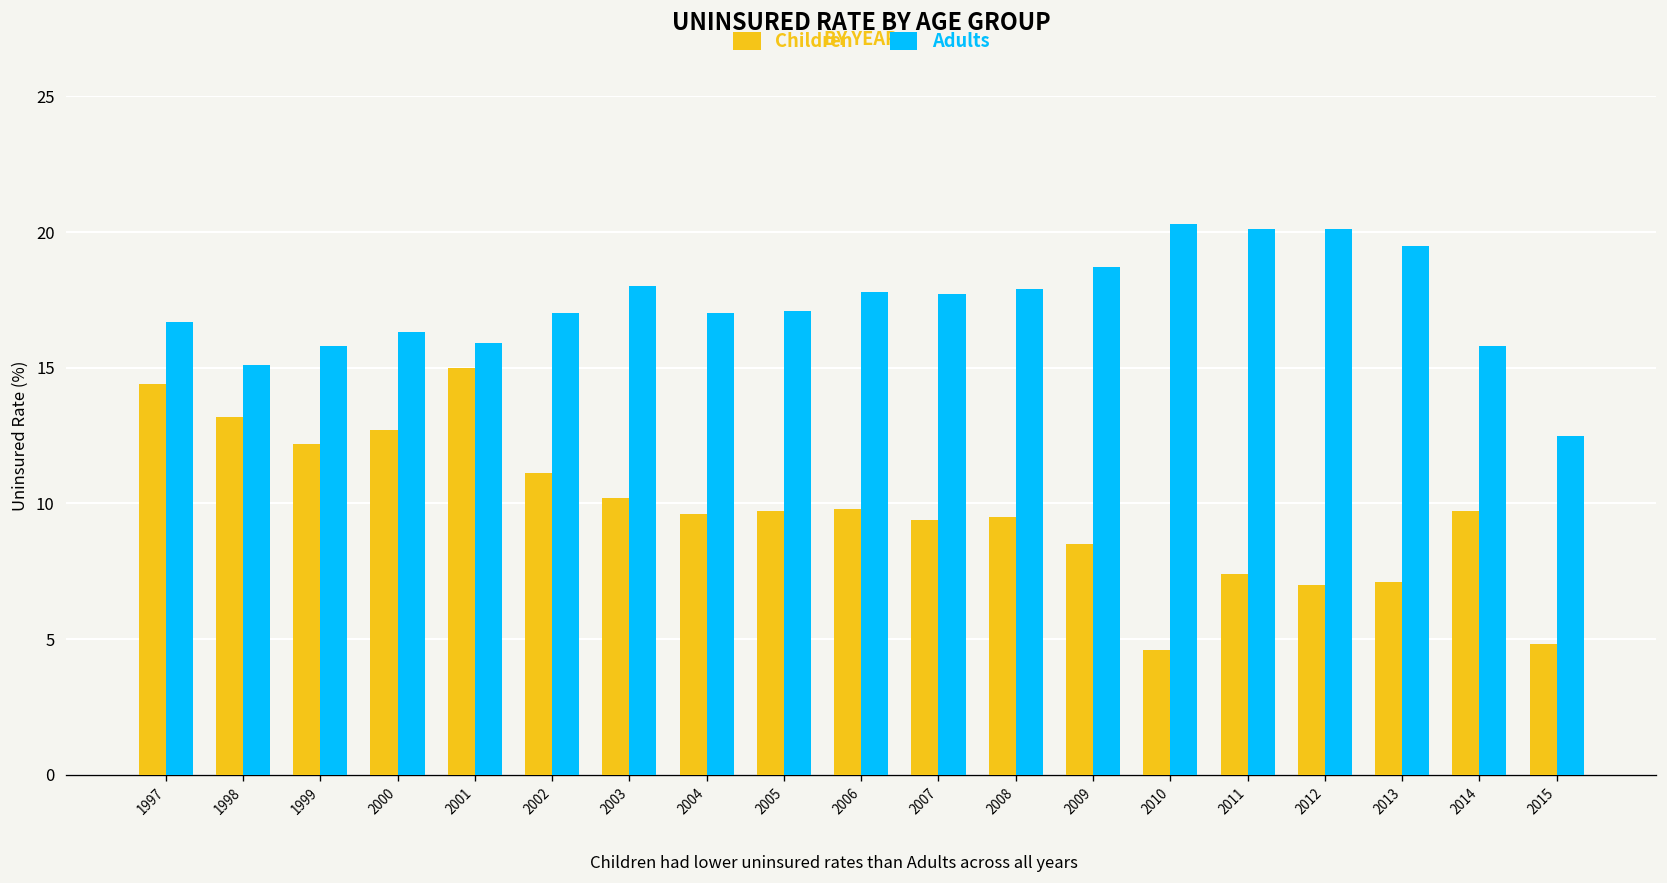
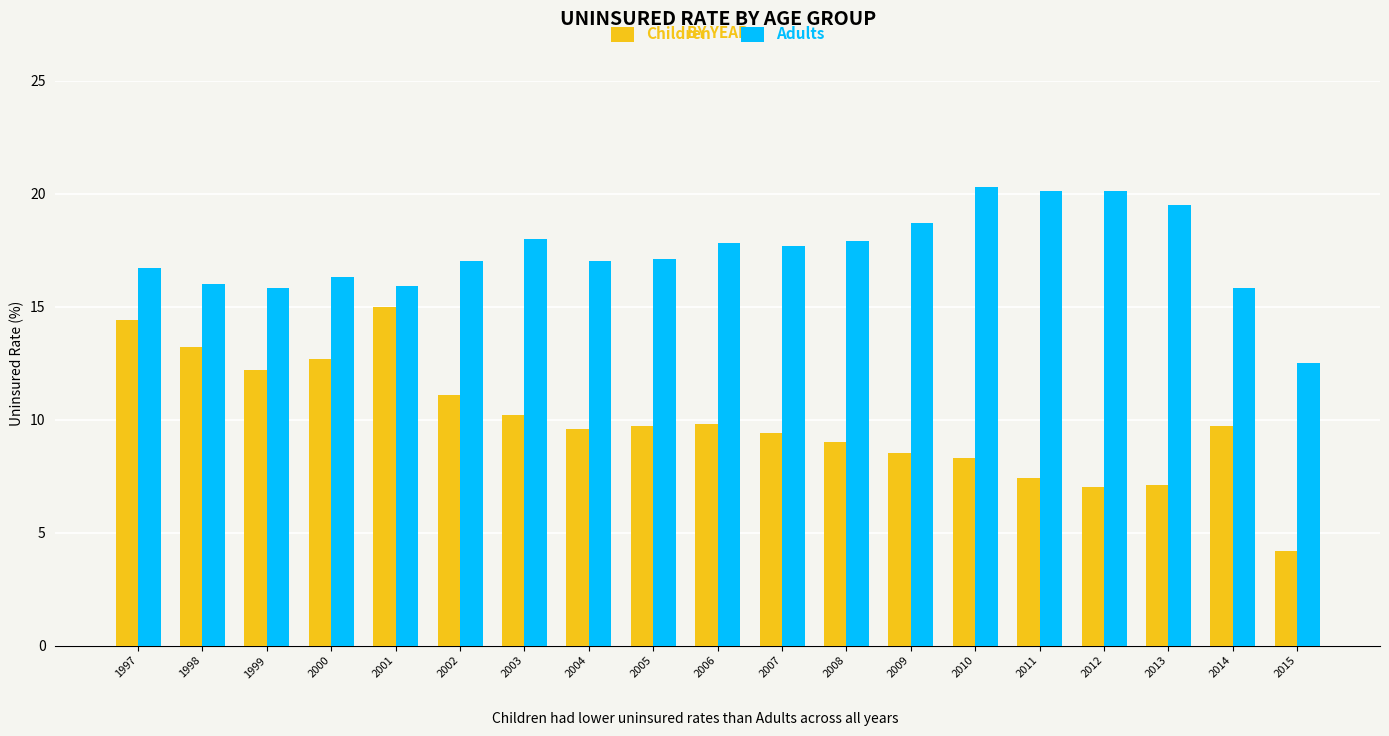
Adults, 1998: 15.1 -> 16.0
Children, 2008: 9.5 -> 9.0
Children, 2010: 4.6 -> 8.3
Children, 2015: 4.8 -> 4.2
